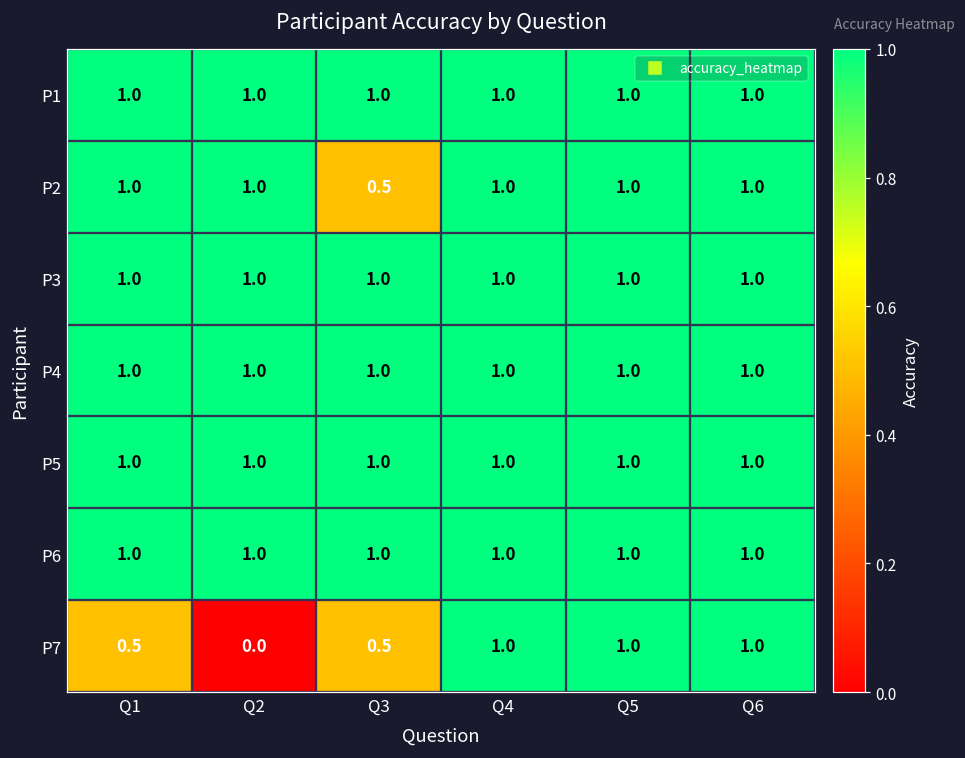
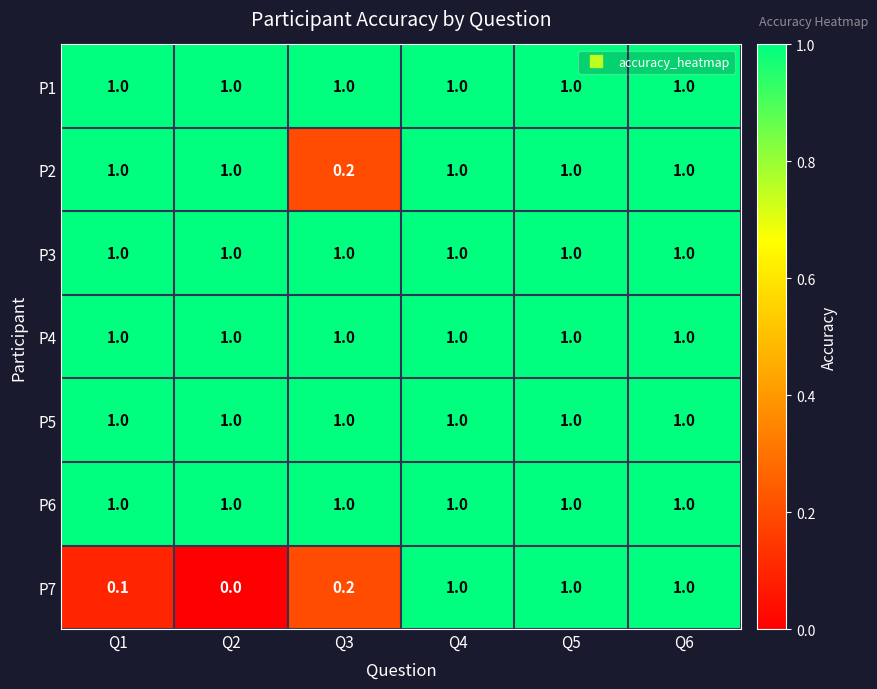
P2, Q3: 0.5 -> 0.2
P7, Q1: 0.5 -> 0.1
P7, Q3: 0.5 -> 0.2
